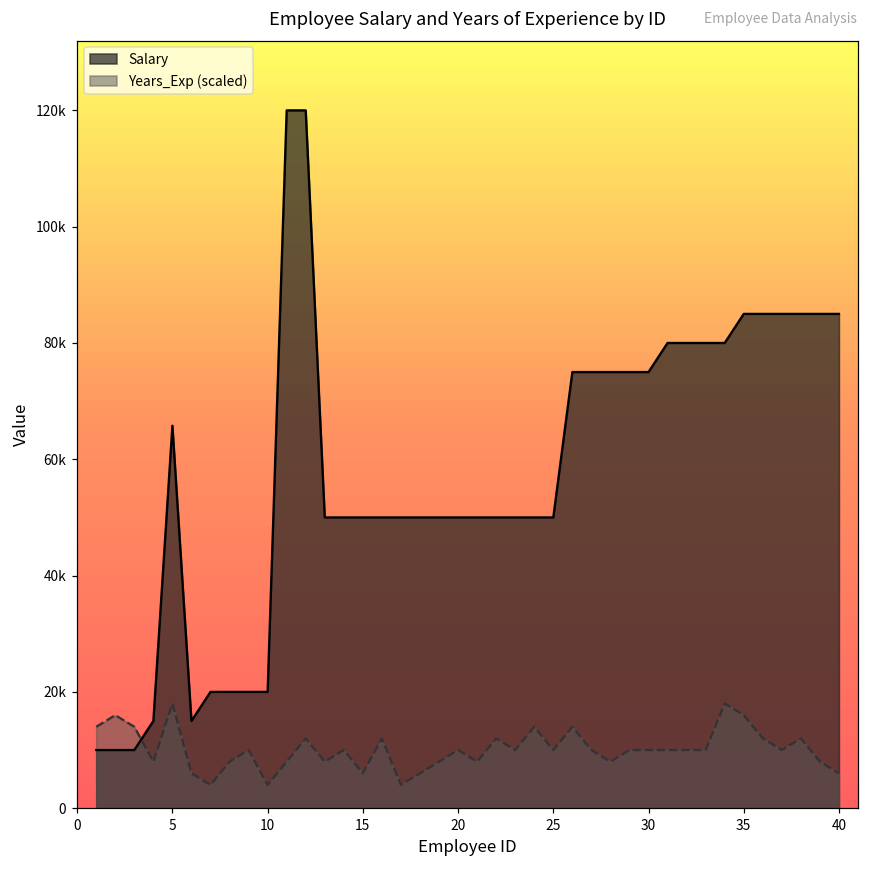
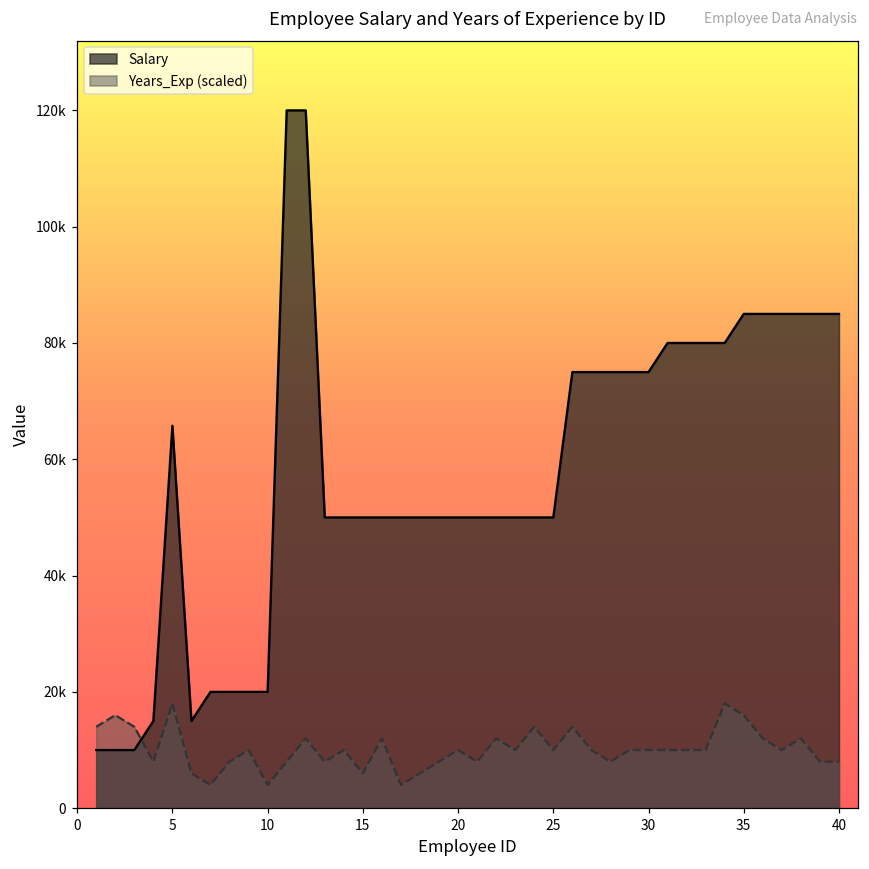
Years_Exp (scaled), 40: 6000 -> 8000
